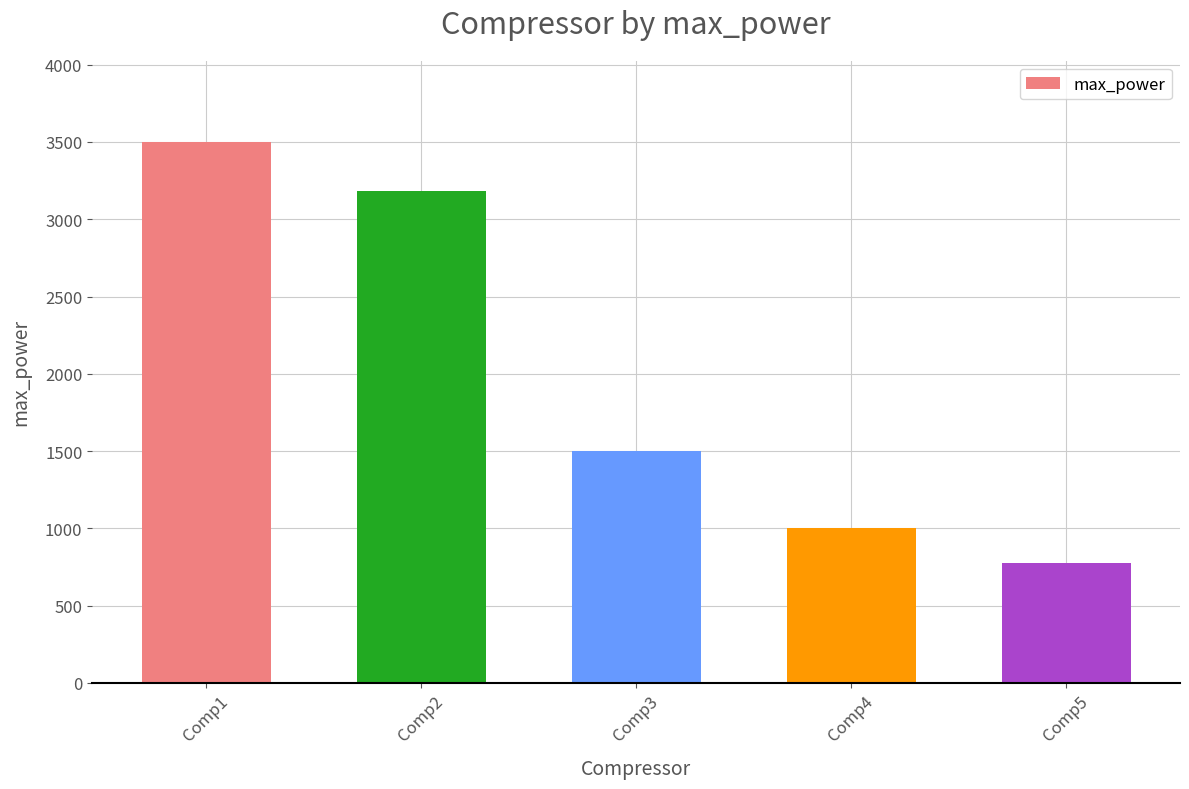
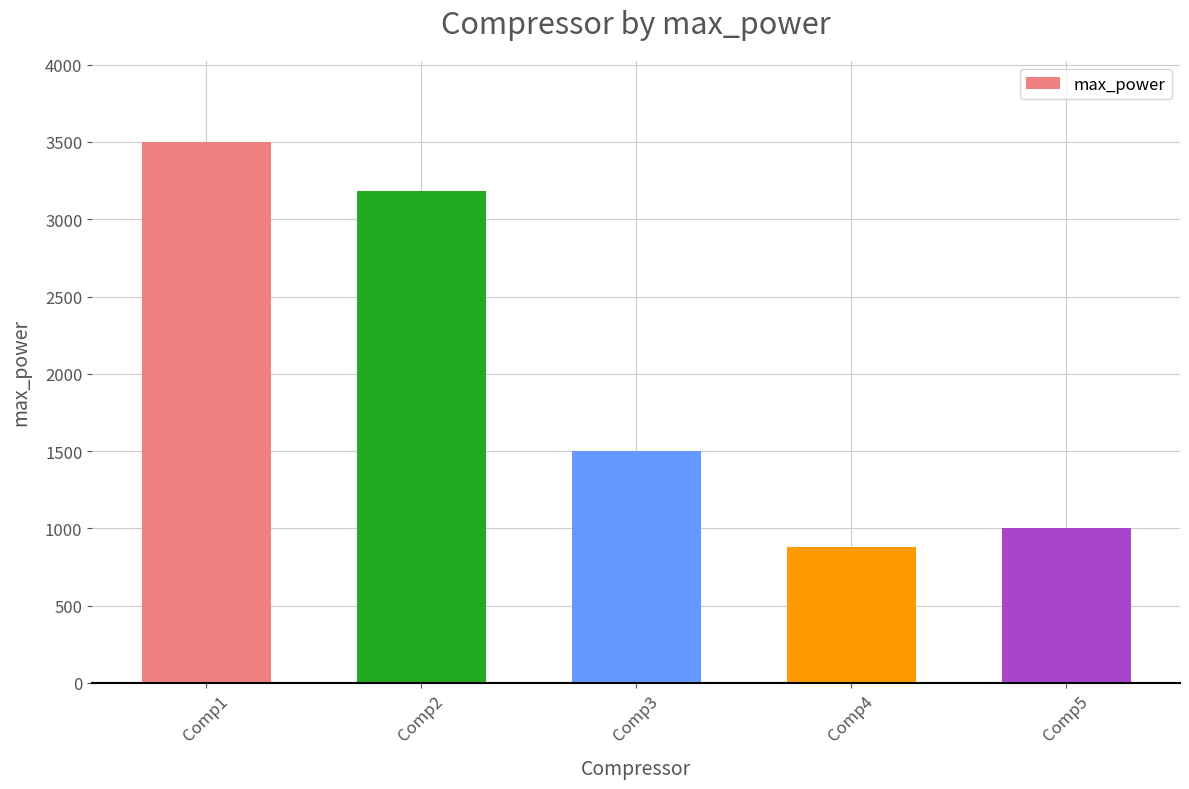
Comp4: 1000 -> 880
Comp5: 770 -> 1000
